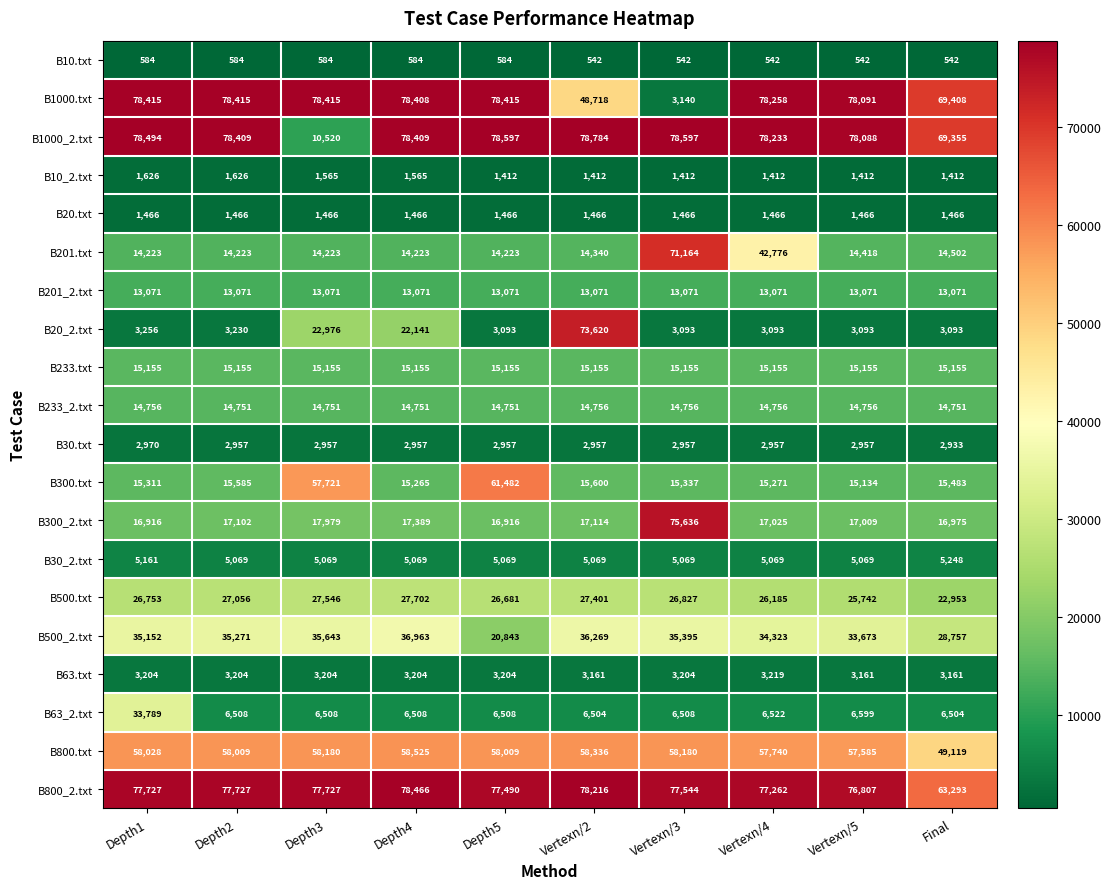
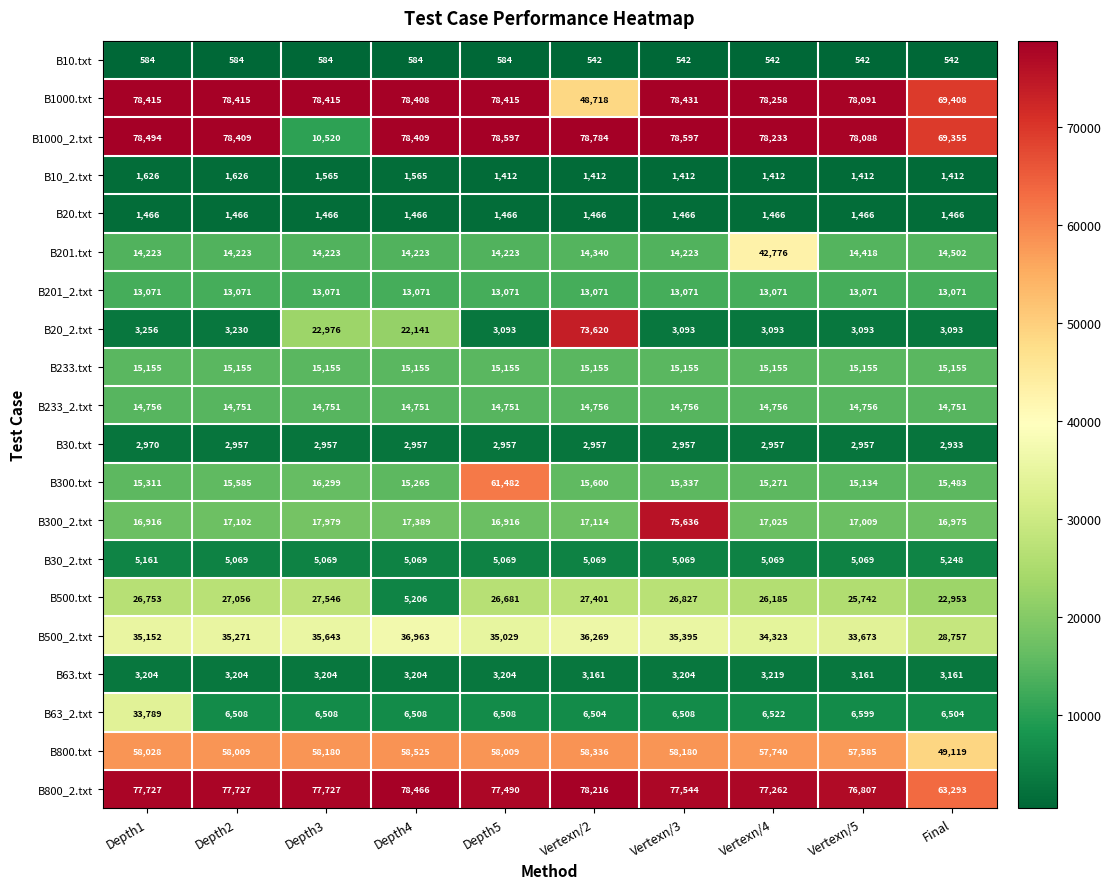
B1000.txt, Vertexn/3: 3,140 -> 78,431
B201.txt, Vertexn/3: 71,164 -> 14,223
B300.txt, Depth3: 57,721 -> 16,299
B500.txt, Depth4: 27,702 -> 5,206
B500_2.txt, Depth5: 20,843 -> 35,029
